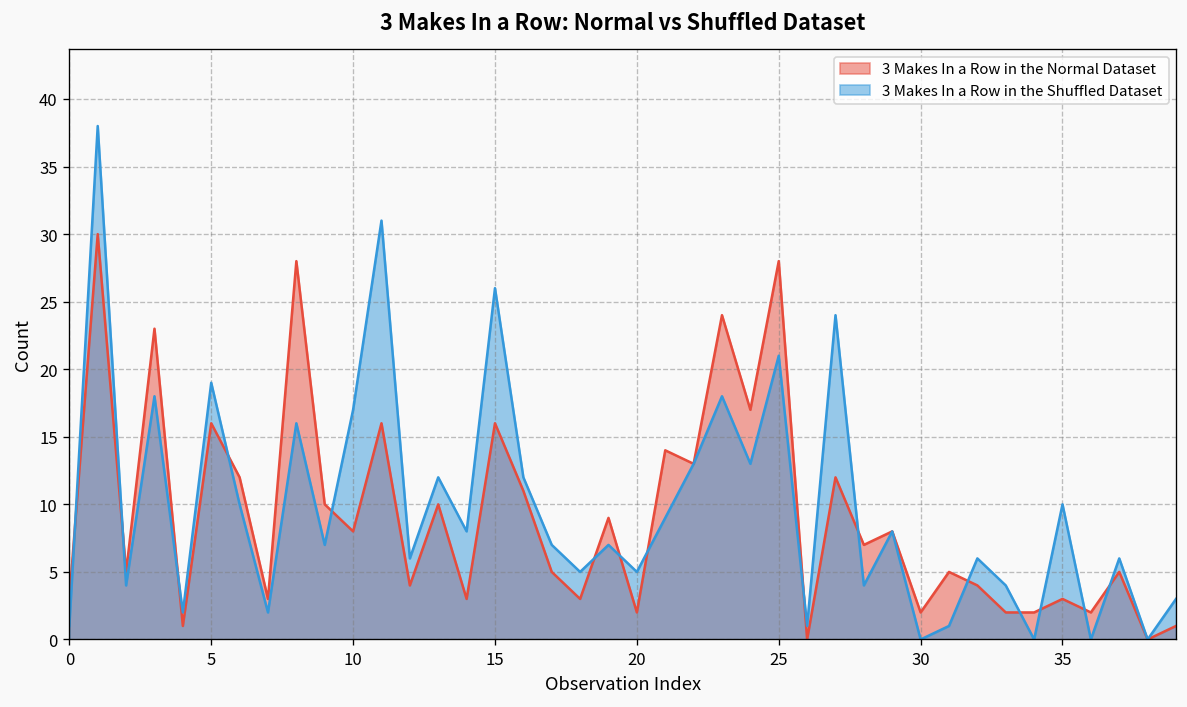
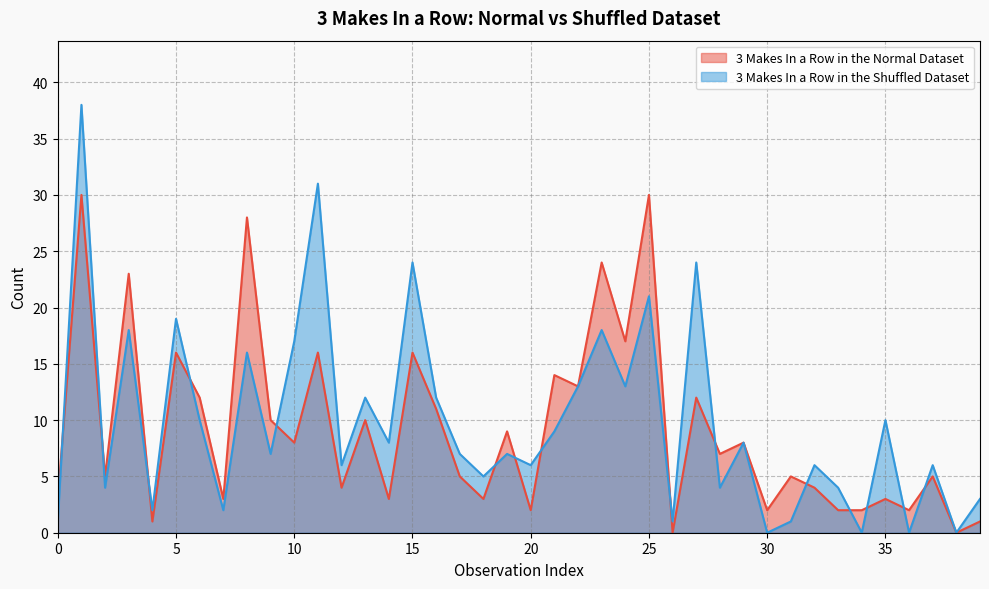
3 Makes In a Row in the Shuffled Dataset, 15: 26 -> 24
3 Makes In a Row in the Shuffled Dataset, 20: 5 -> 6
3 Makes In a Row in the Normal Dataset, 25: 28 -> 30
